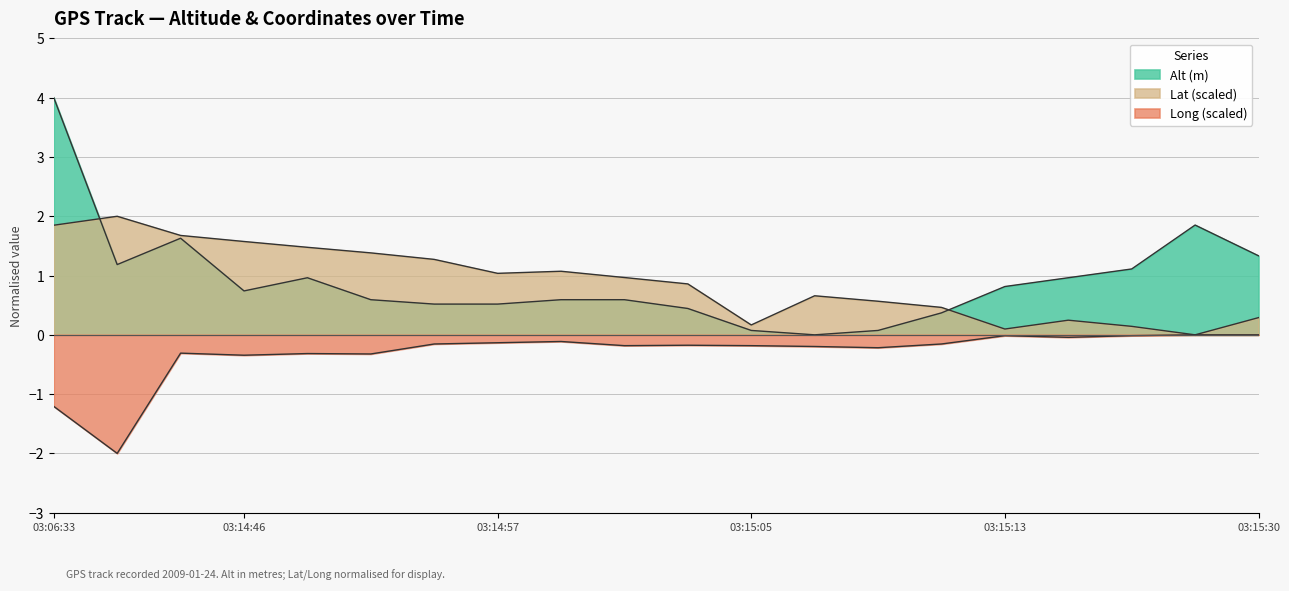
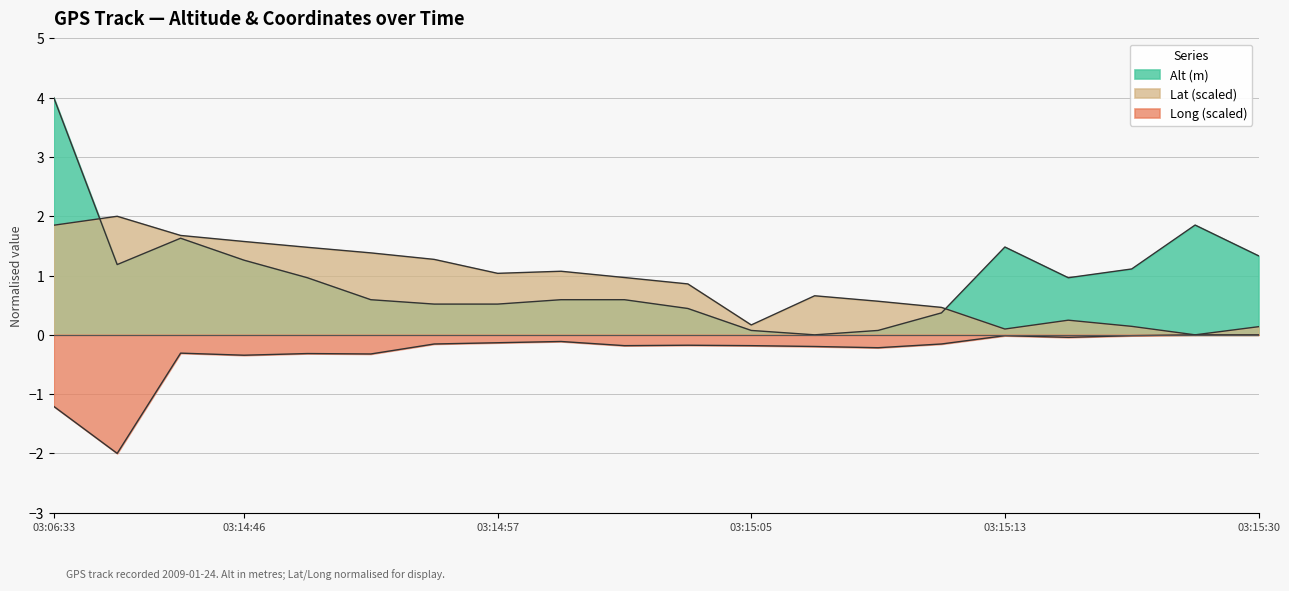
Alt (m), 03:14:46: 0.7 -> 1.3
Alt (m), 03:15:13: 0.8 -> 1.5
Lat (scaled), 03:15:30: 0.3 -> 0.1
